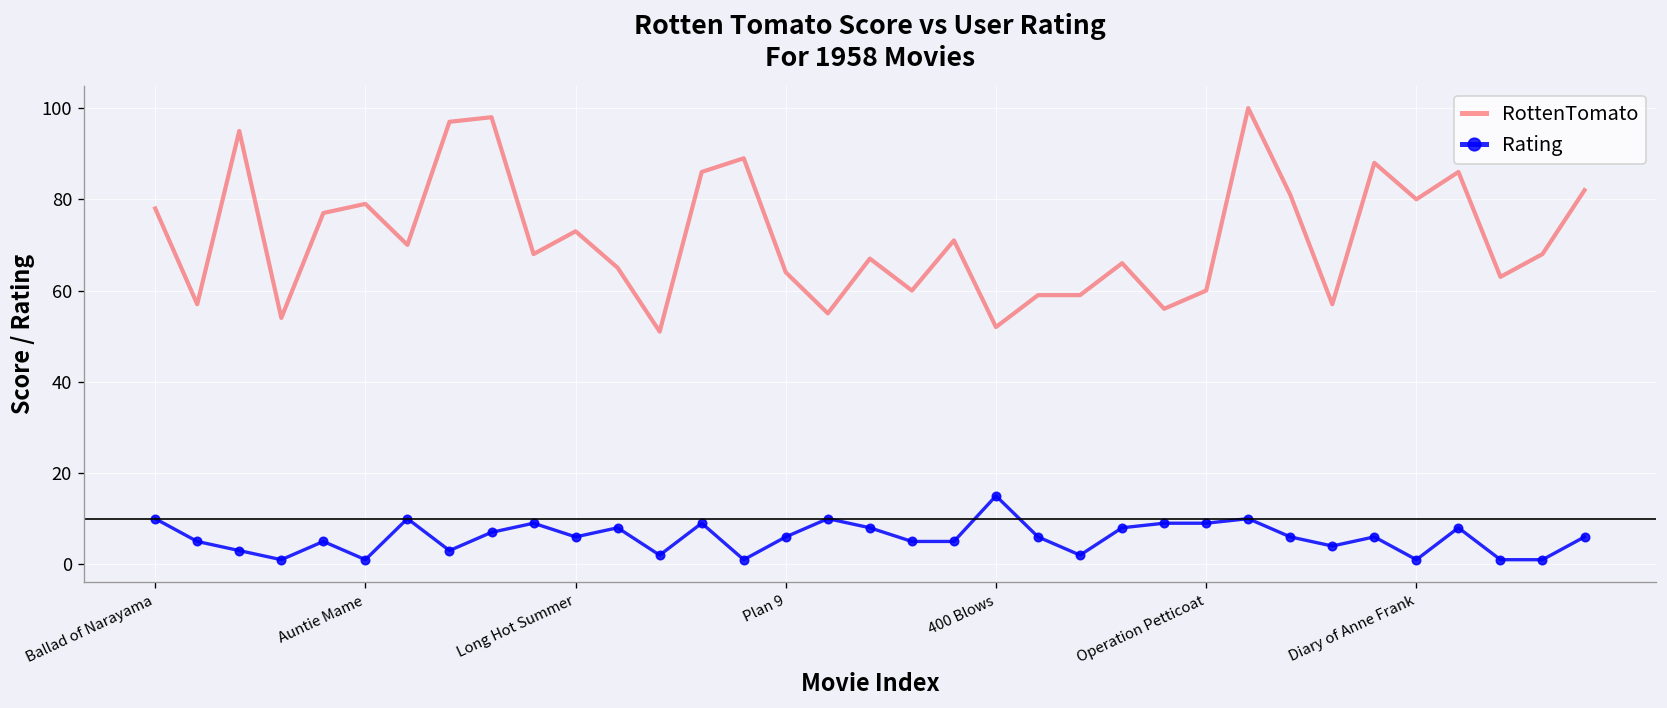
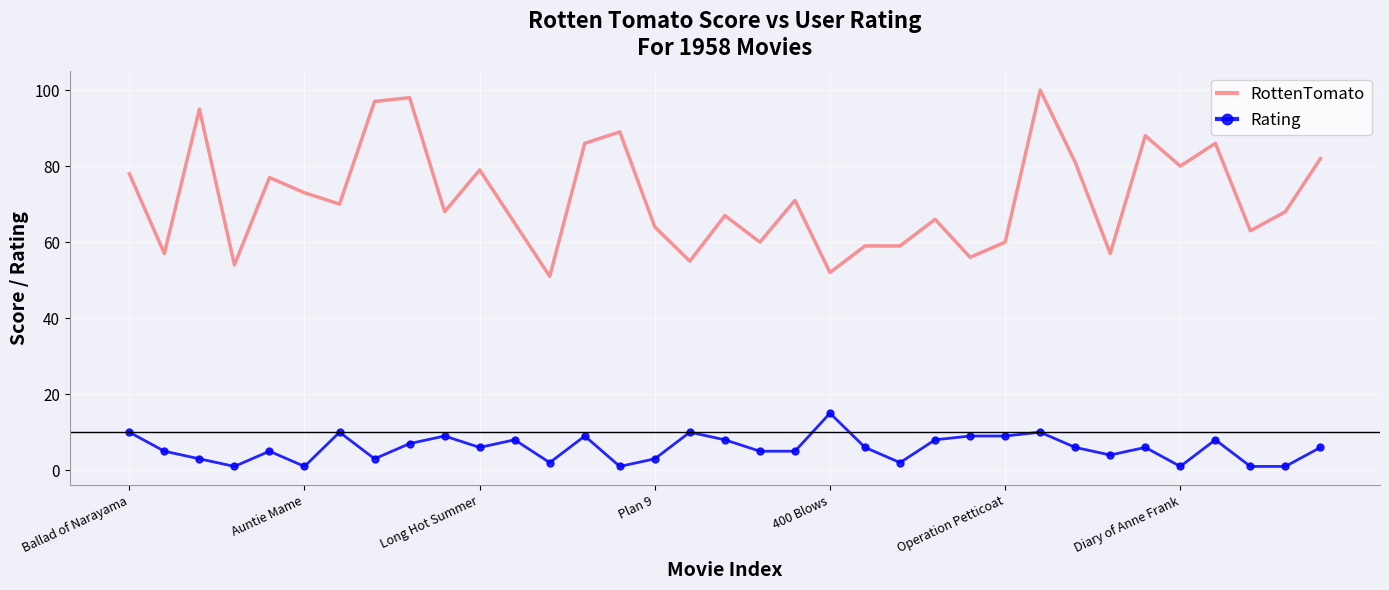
RottenTomato, Auntie Mame: 79 -> 73
RottenTomato, Long Hot Summer: 73 -> 79
Rating, Plan 9: 6 -> 3
